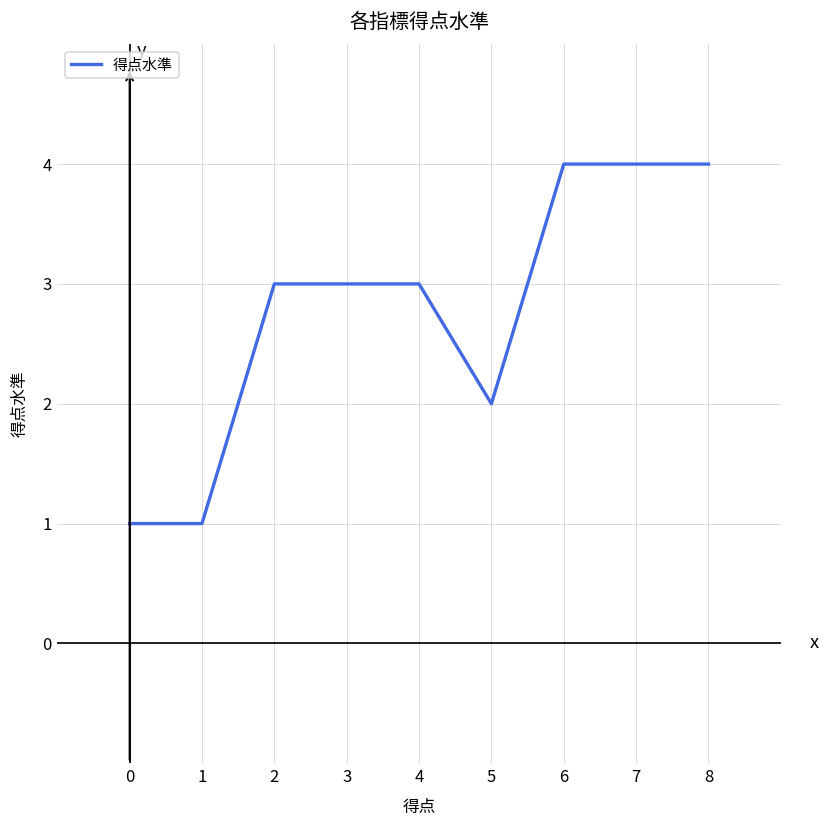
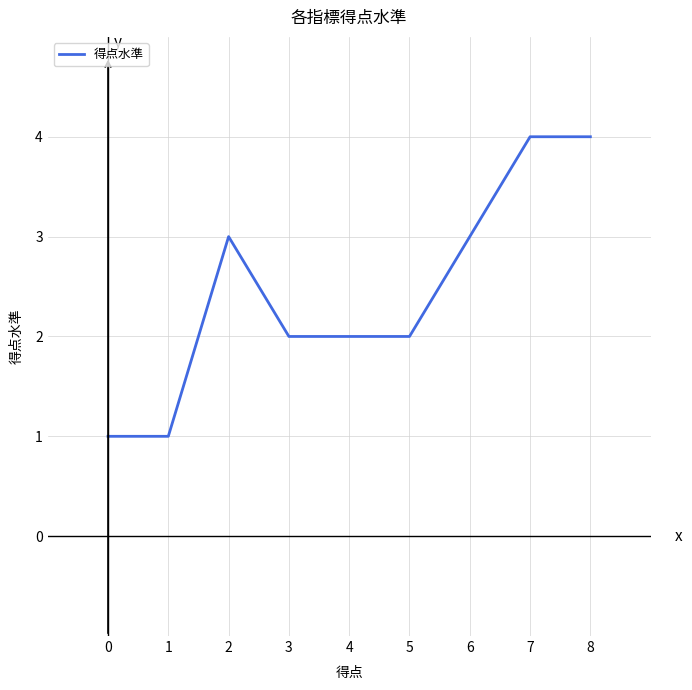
3: 3 -> 2
4: 3 -> 2
6: 4 -> 3
